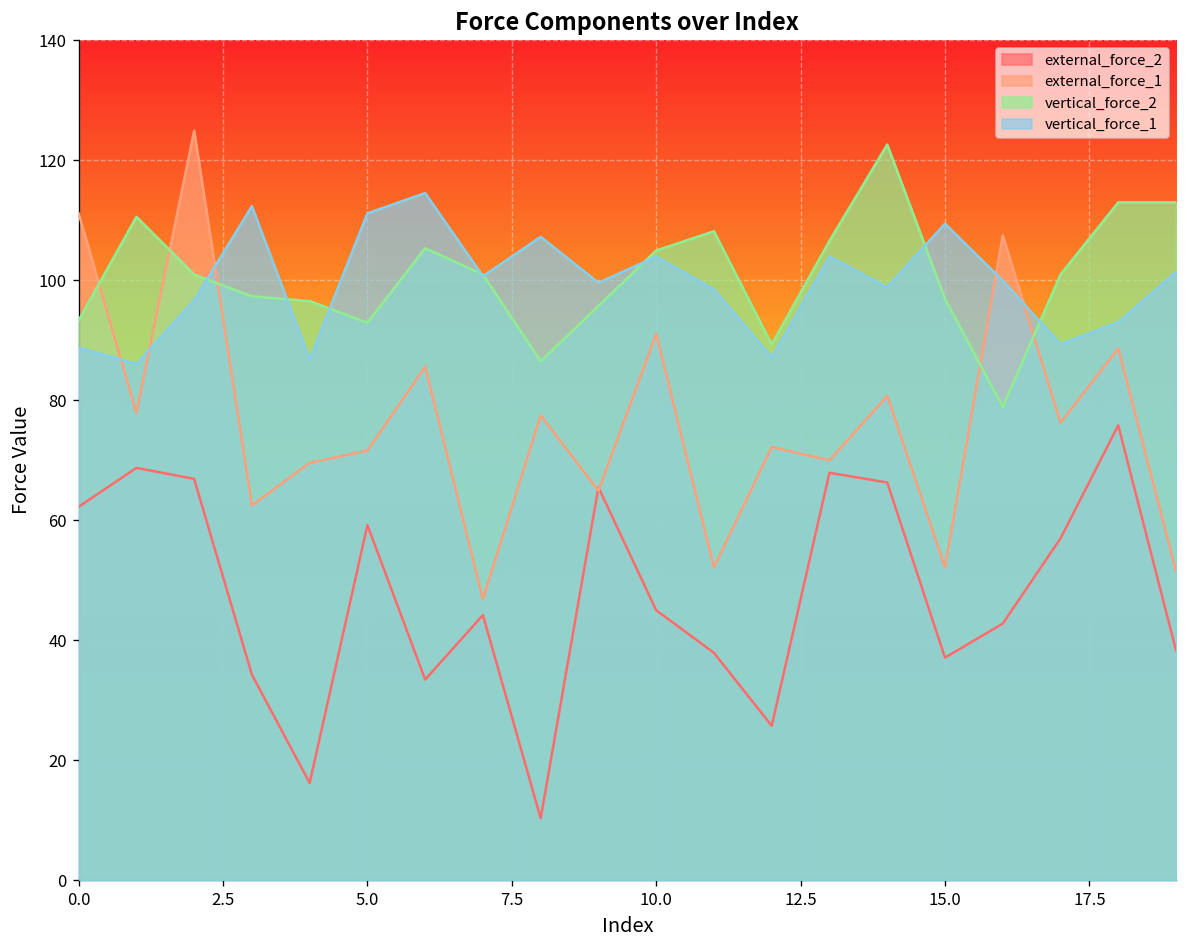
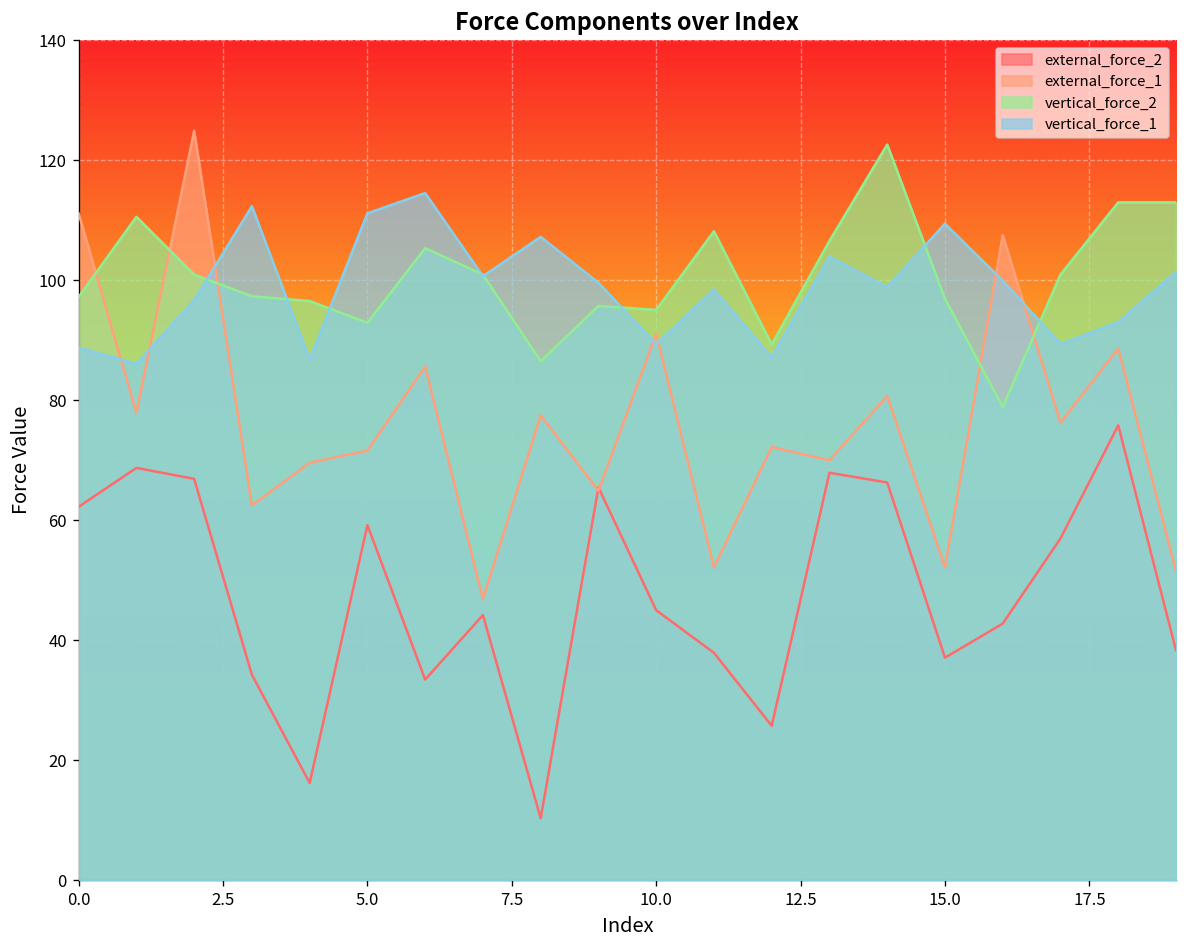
vertical_force_2, 0.0: 93 -> 97
vertical_force_2, 10.0: 105 -> 95
vertical_force_1, 10.0: 104 -> 89
